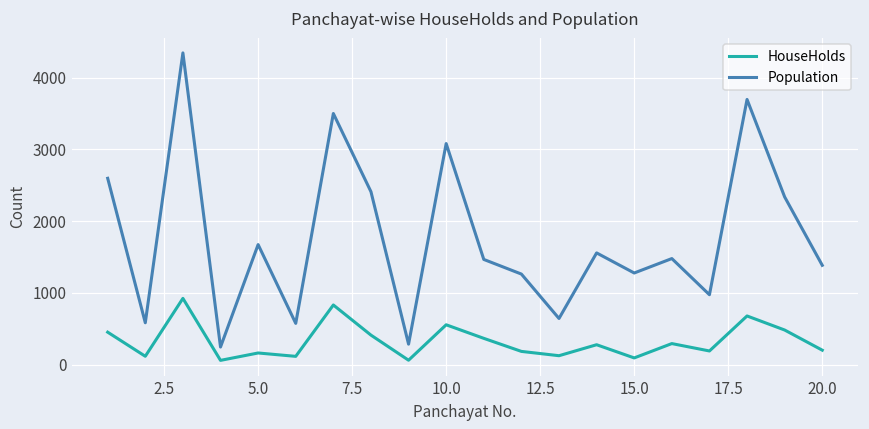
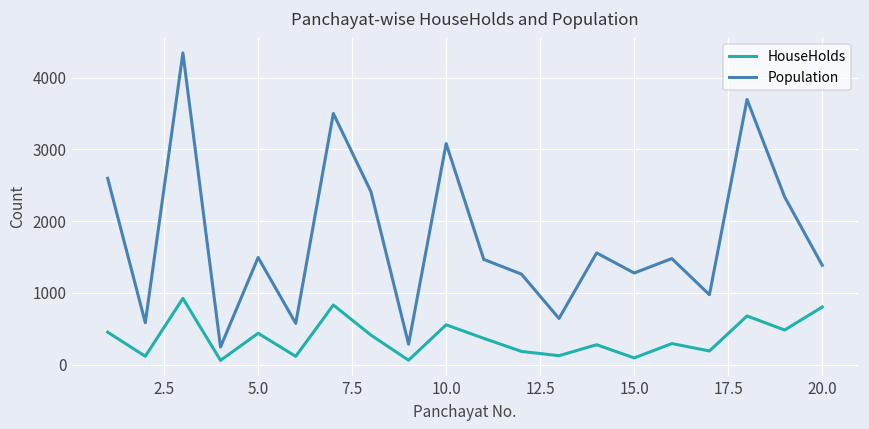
HouseHolds, 5.0: 200 -> 400
Population, 5.0: 1700 -> 1500
HouseHolds, 20.0: 200 -> 800
